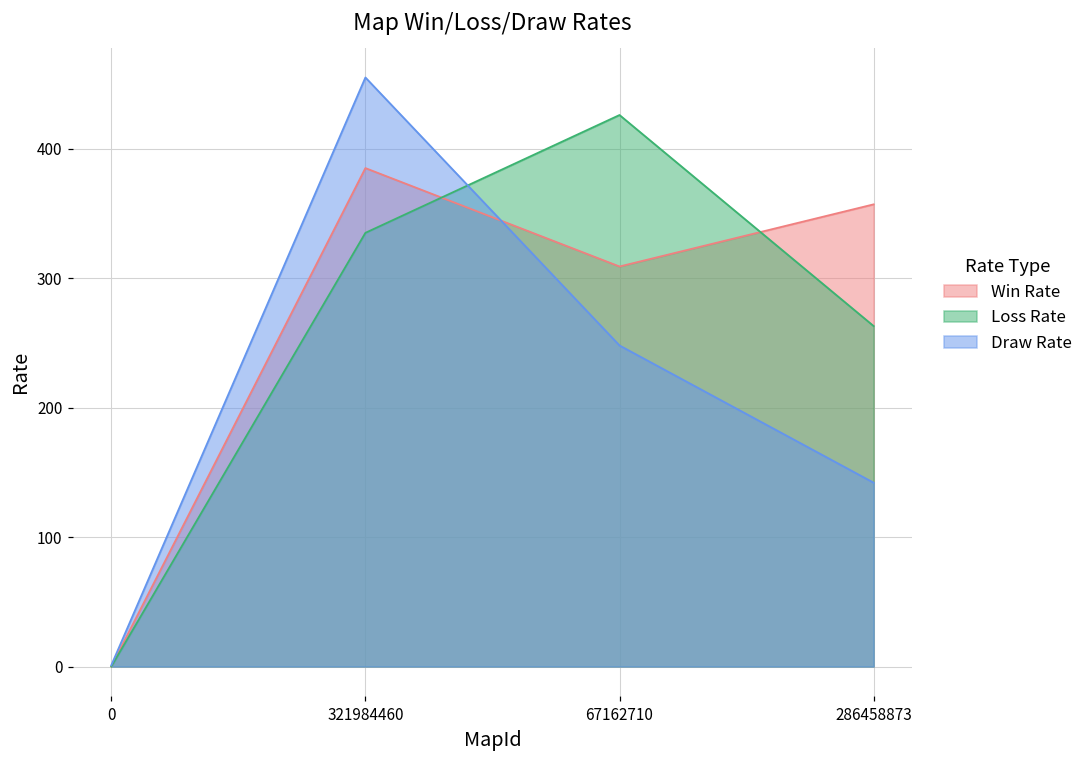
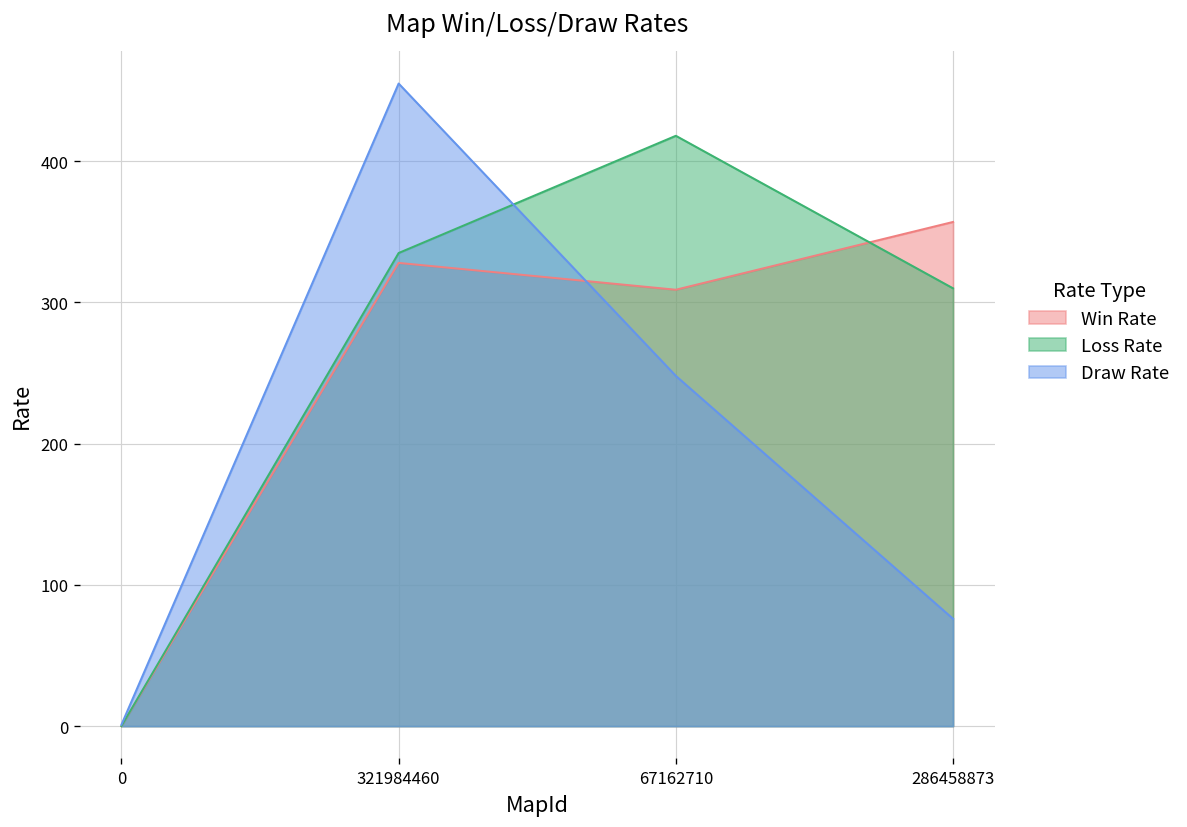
Win Rate, 321984460: 385 -> 328
Loss Rate, 67162710: 426 -> 418
Loss Rate, 286458873: 263 -> 310
Draw Rate, 286458873: 142 -> 76
